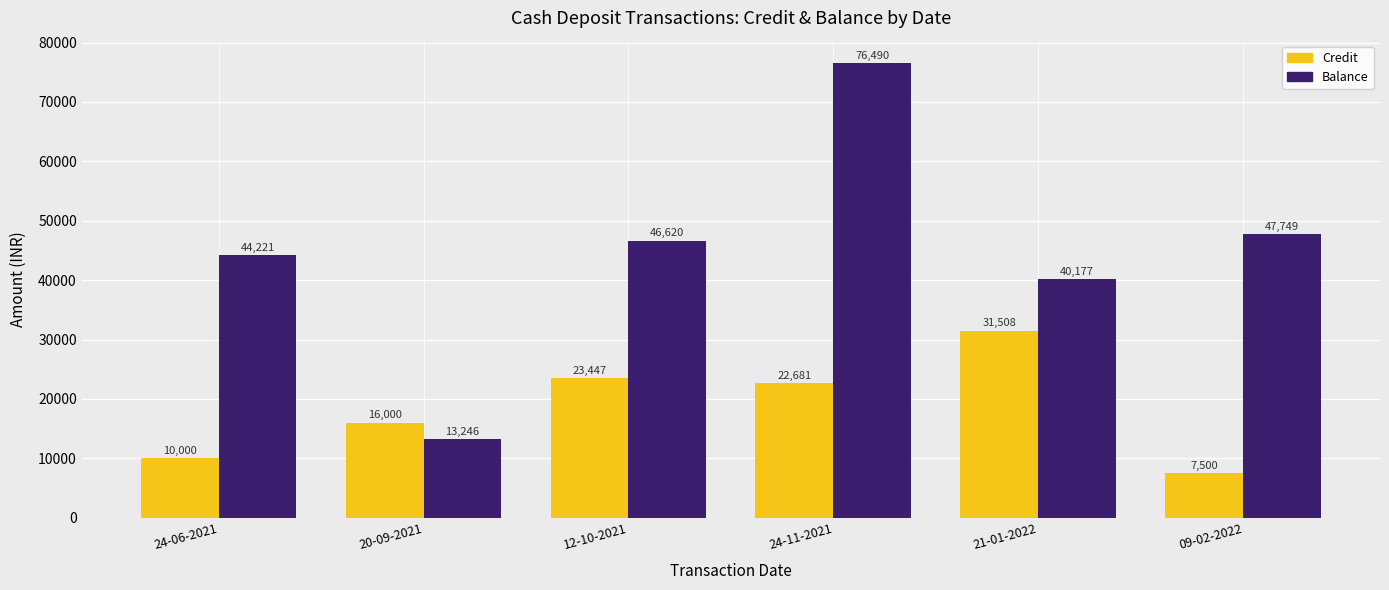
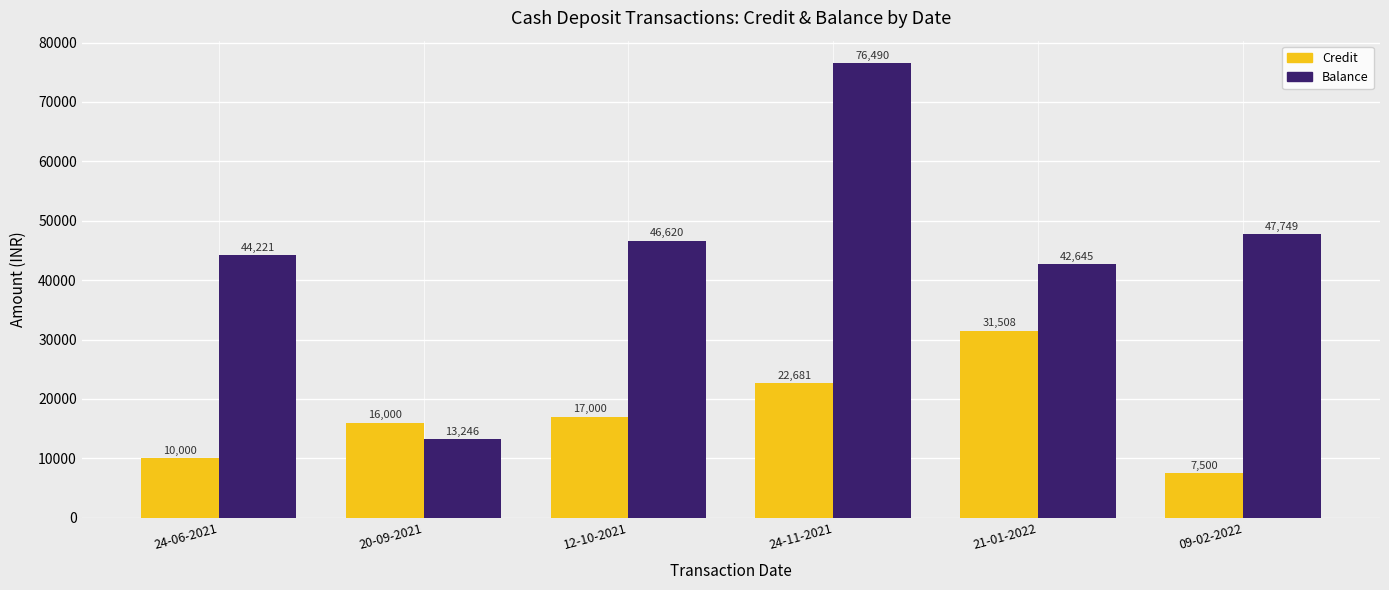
Credit, 12-10-2021: 23,447 -> 17,000
Balance, 21-01-2022: 40,177 -> 42,645
